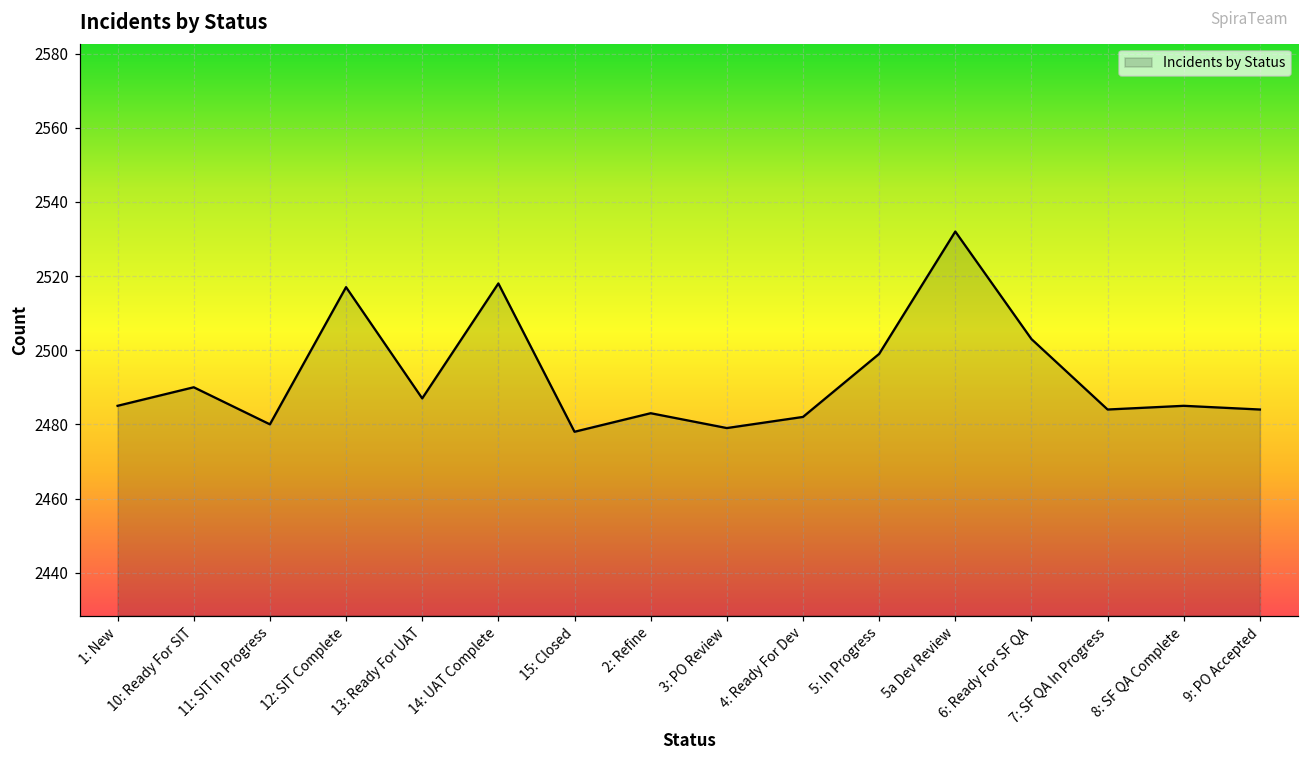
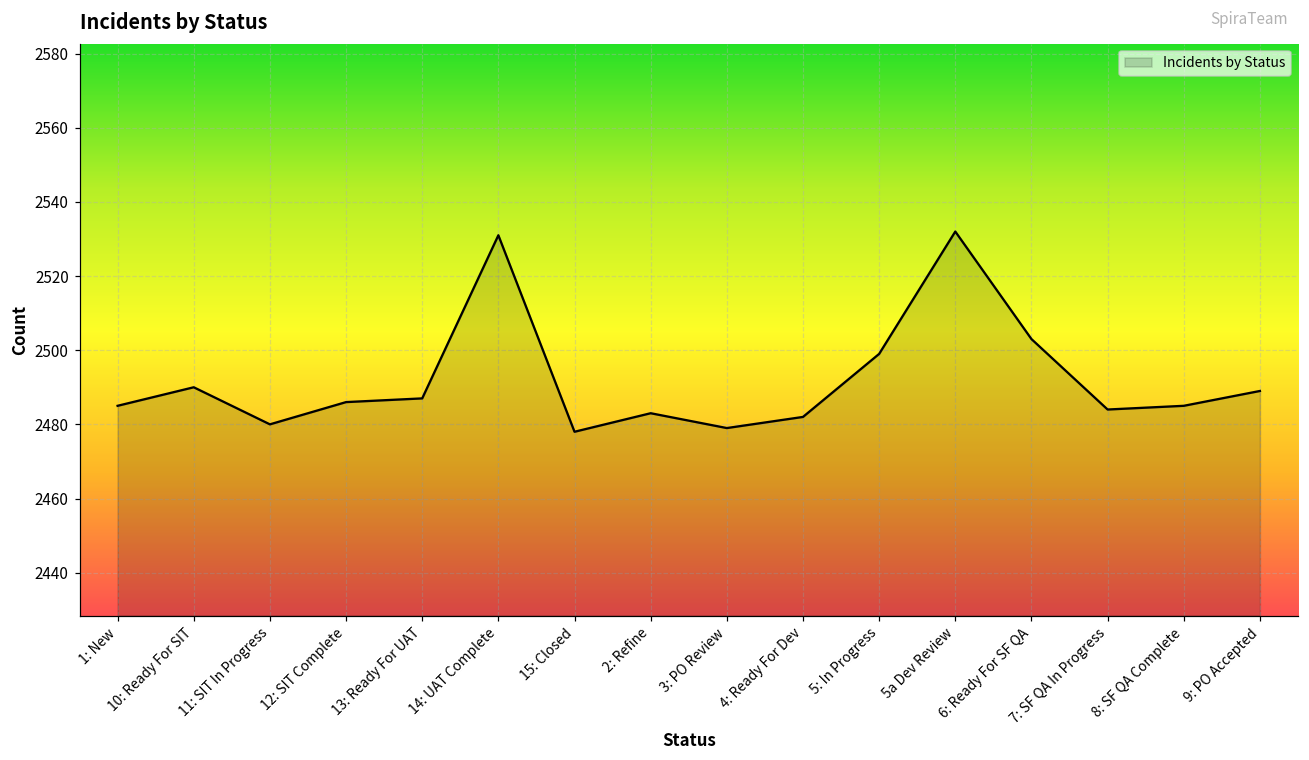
12: SIT Complete: 2517 -> 2486
14: UAT Complete: 2518 -> 2531
9: PO Accepted: 2484 -> 2489
